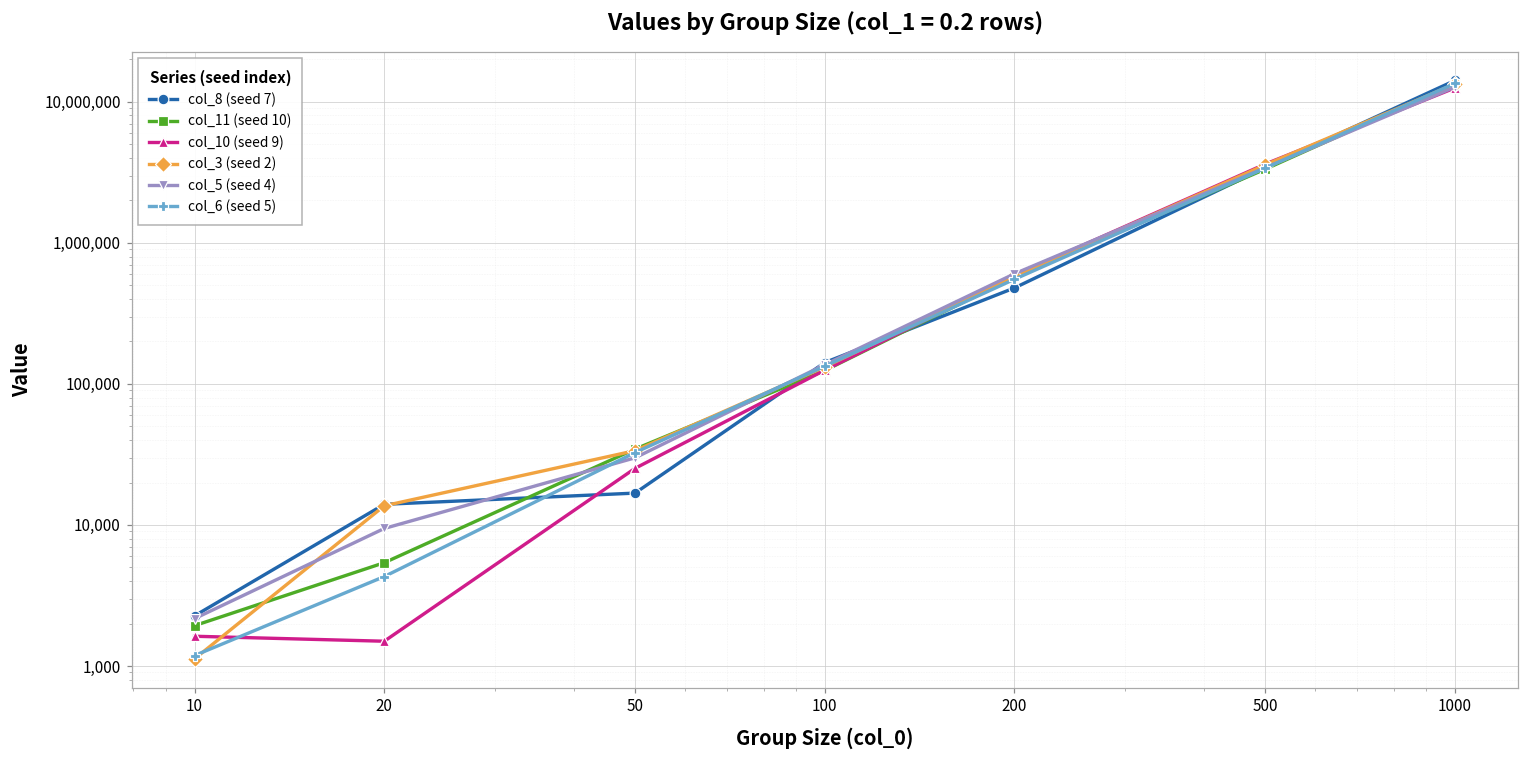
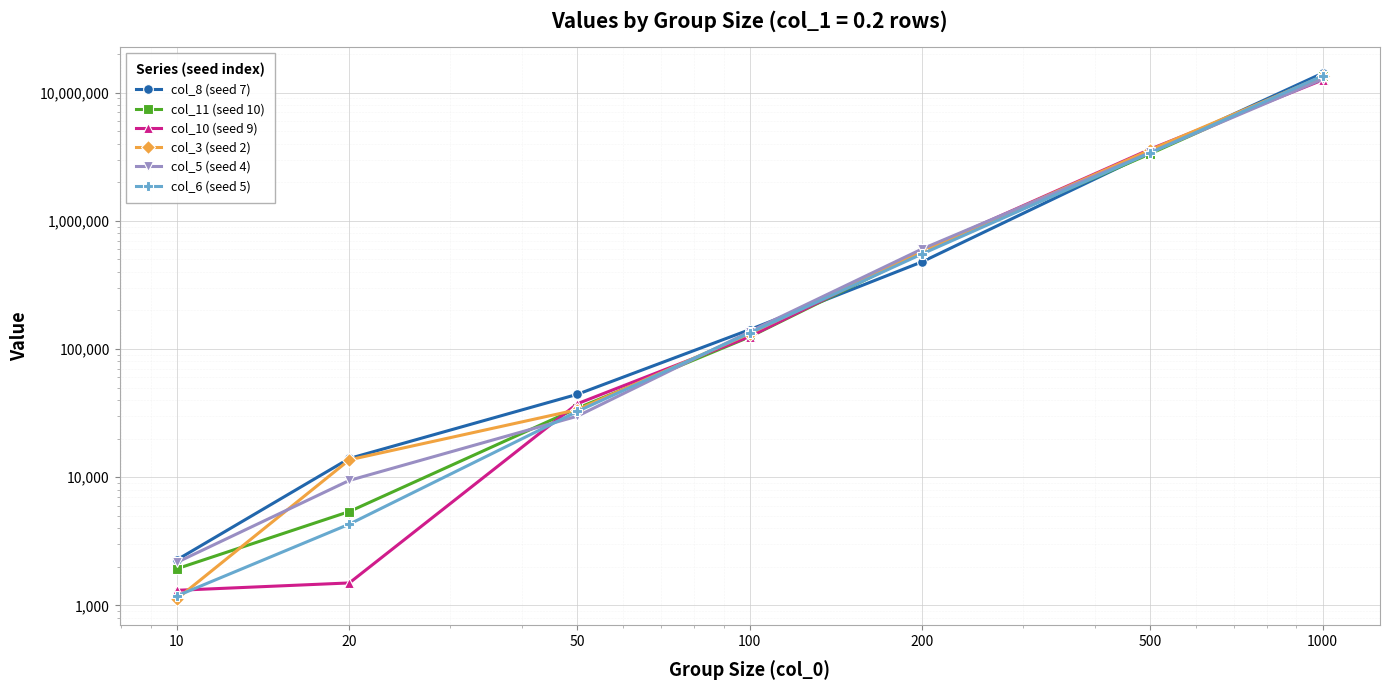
col_10 (seed 9), 10: 1,600 -> 1,300
col_8 (seed 7), 50: 17,000 -> 44,000
col_10 (seed 9), 50: 25,000 -> 37,000
